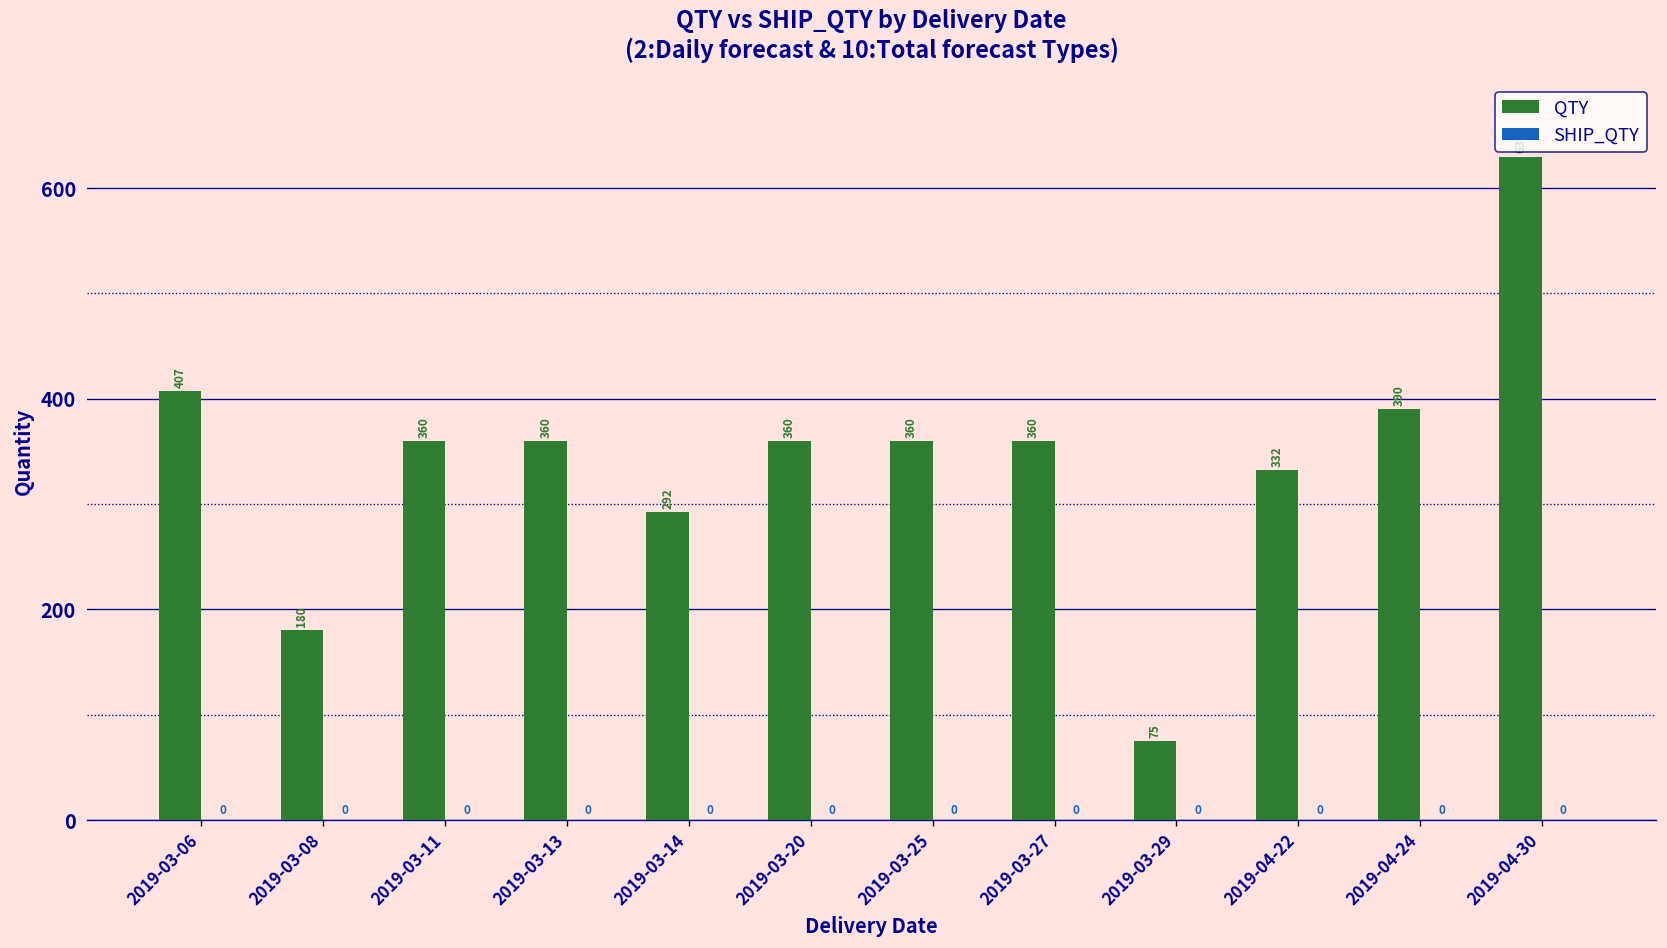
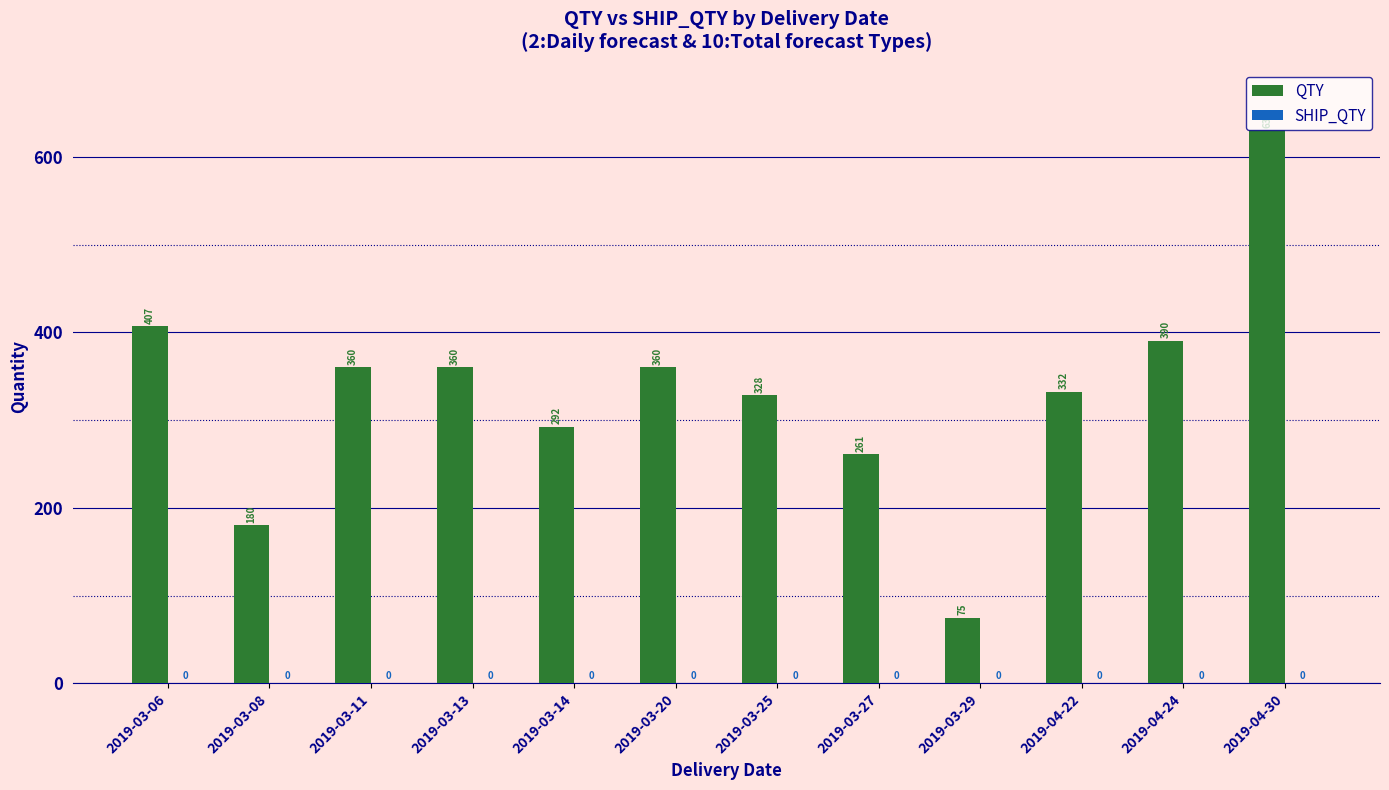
QTY, 2019-03-25: 360 -> 328
QTY, 2019-03-27: 360 -> 261
